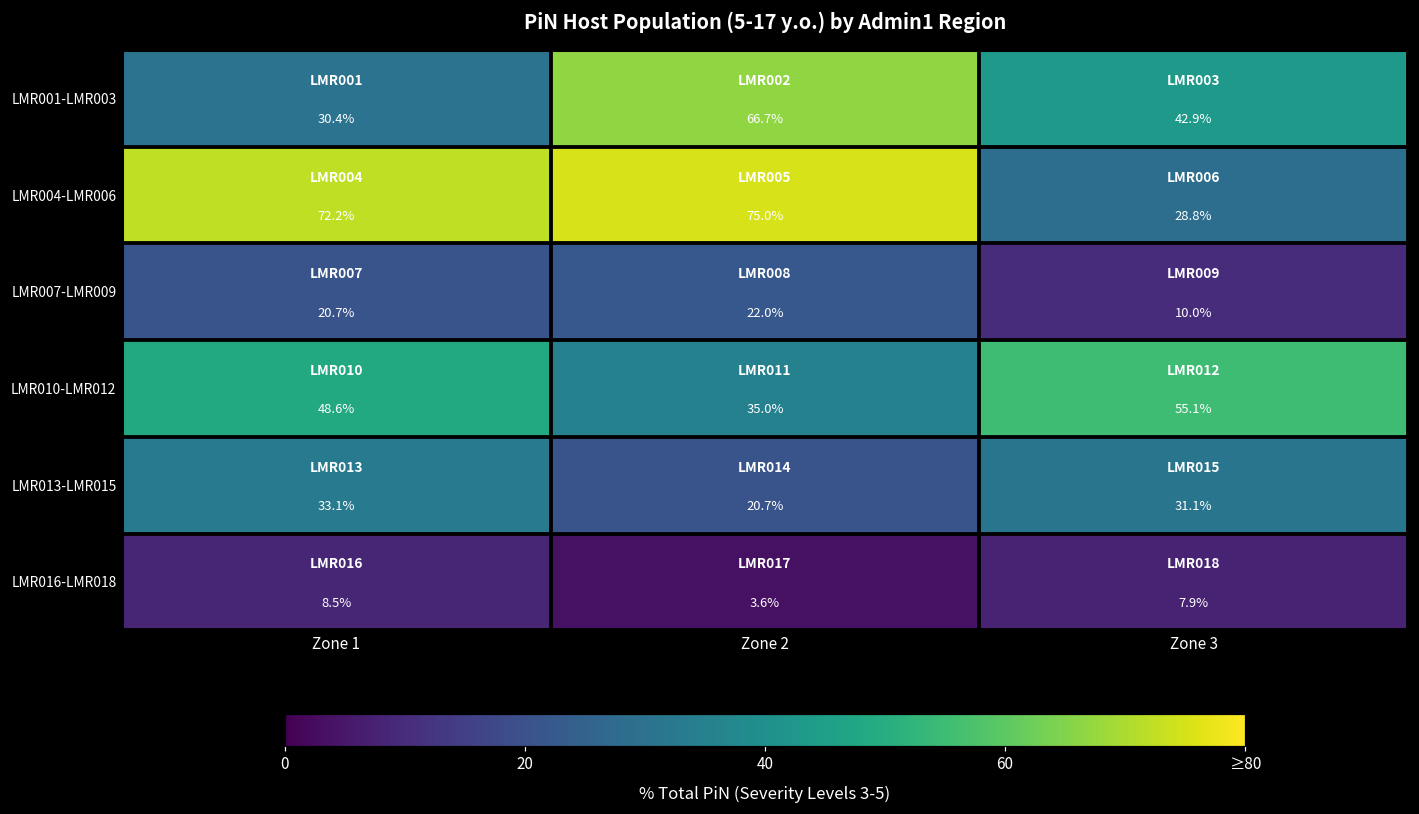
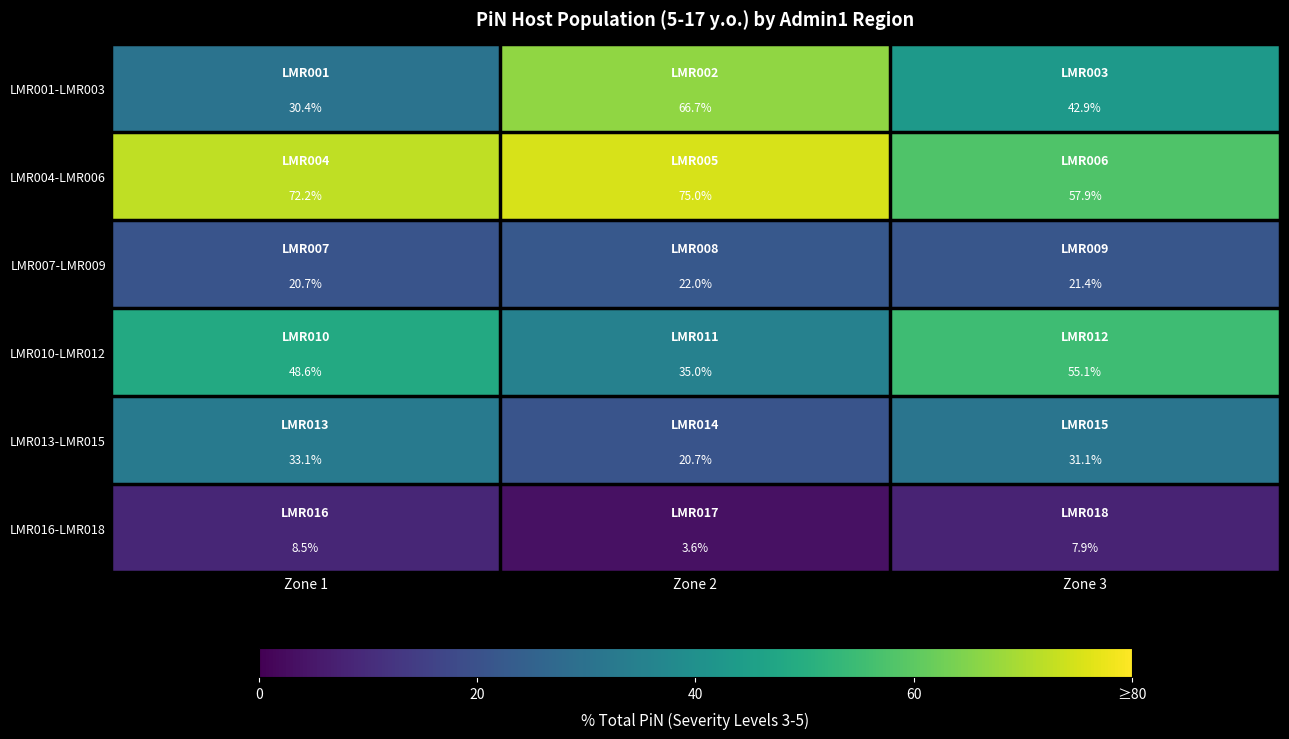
LMR004-LMR006, Zone 3: 28.8% -> 57.9%
LMR007-LMR009, Zone 3: 10.0% -> 21.4%
